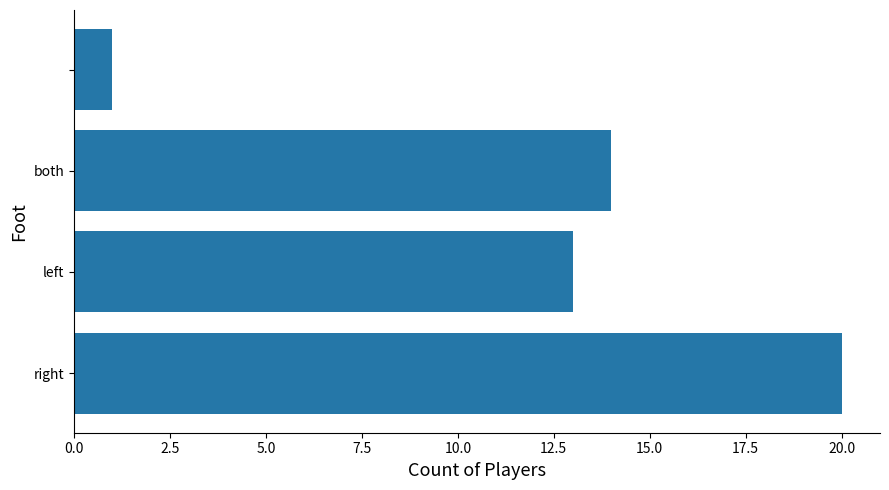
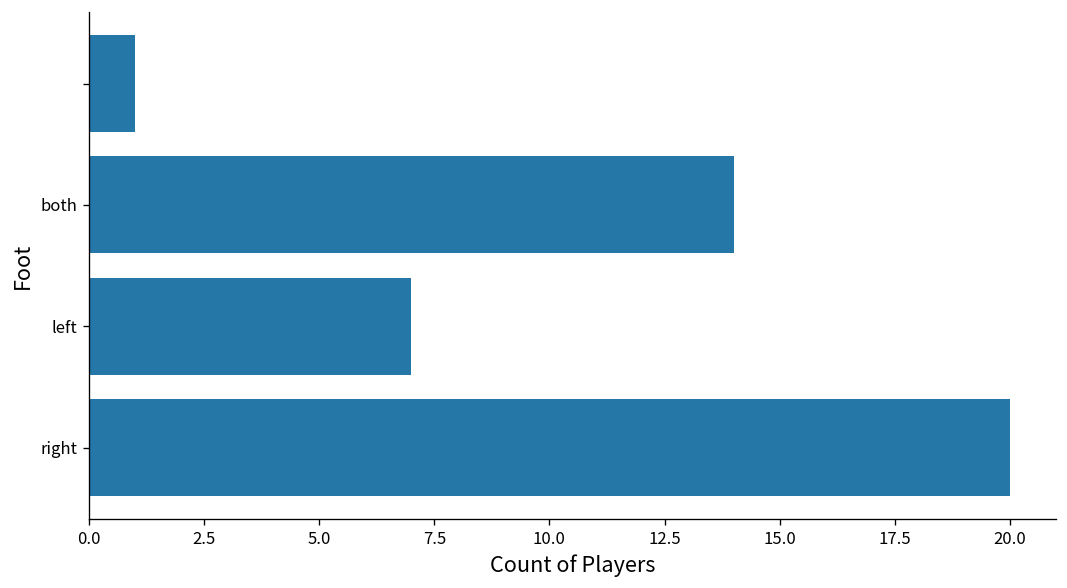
left: 13 -> 7
